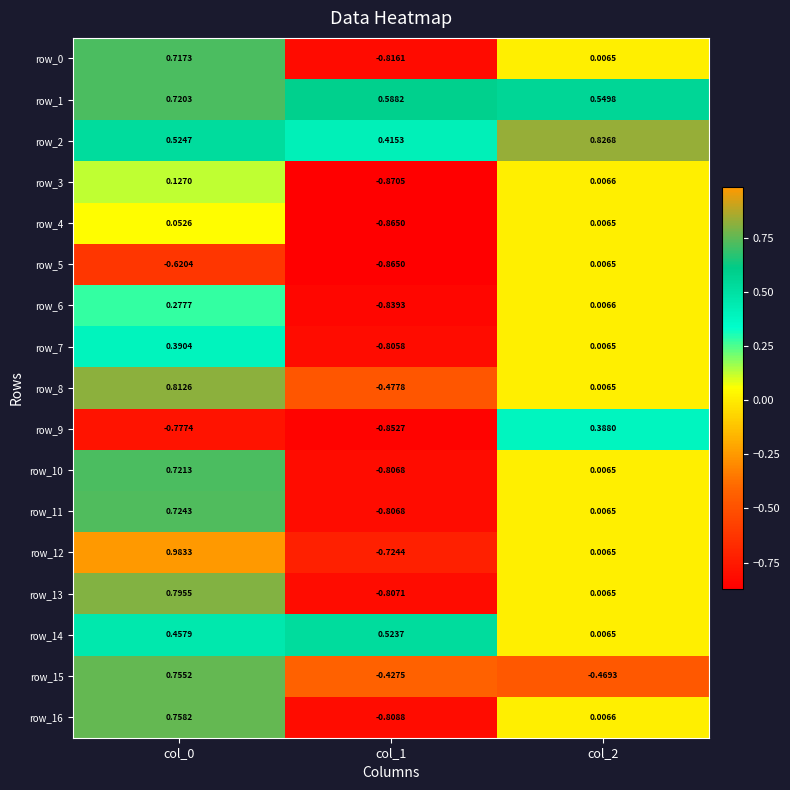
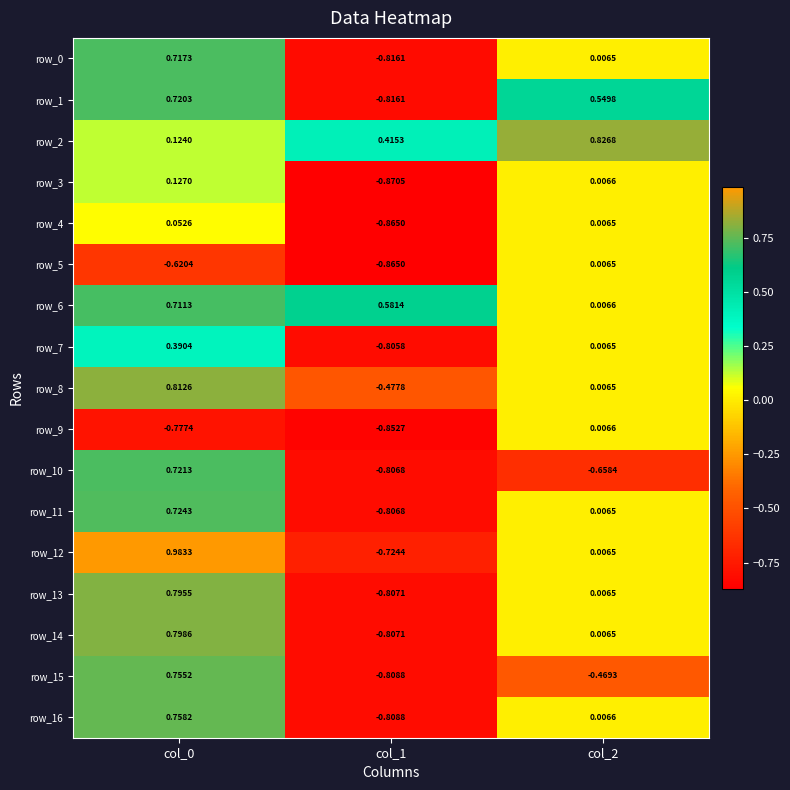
row_1, col_1: 0.5882 -> -0.8161
row_2, col_0: 0.5247 -> 0.1240
row_6, col_0: 0.2777 -> 0.7113
row_6, col_1: -0.8393 -> 0.5814
row_9, col_2: 0.3880 -> 0.0066
row_10, col_2: 0.0065 -> -0.6584
row_14, col_0: 0.4579 -> 0.7986
row_14, col_1: 0.5237 -> -0.8071
row_15, col_1: -0.4275 -> -0.8088
